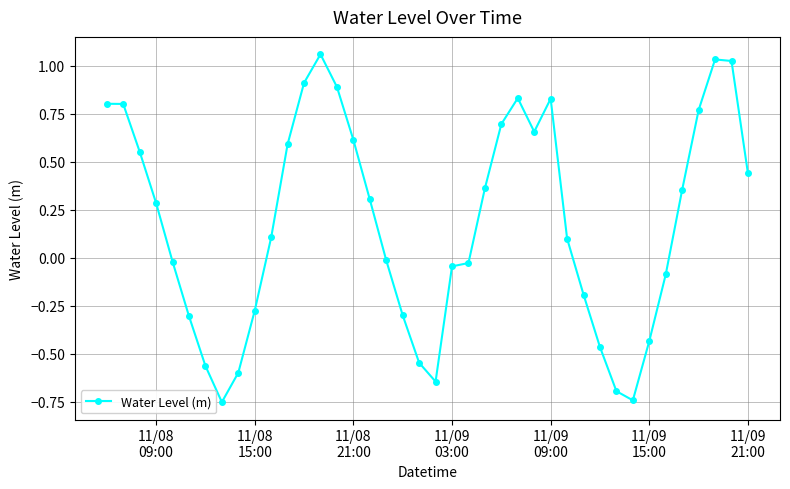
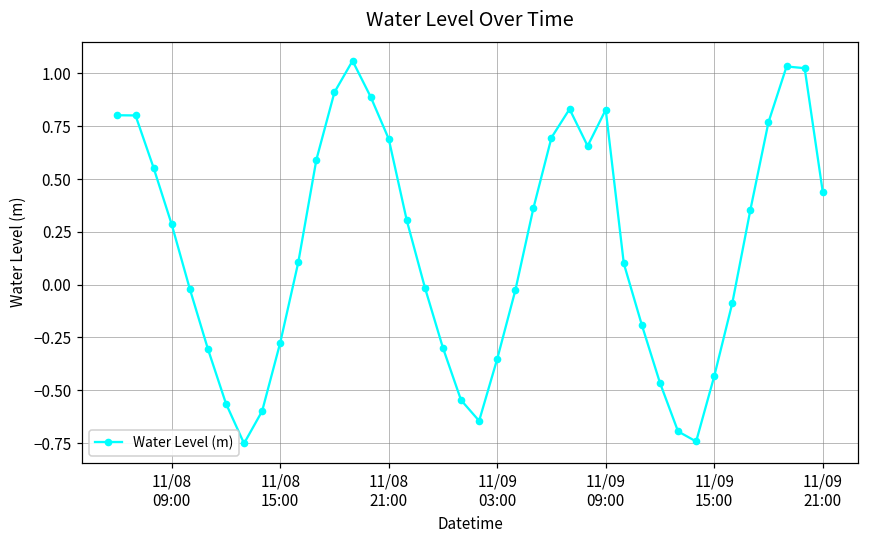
11/08 21:00: 0.61 -> 0.69
11/09 03:00: -0.04 -> -0.35
